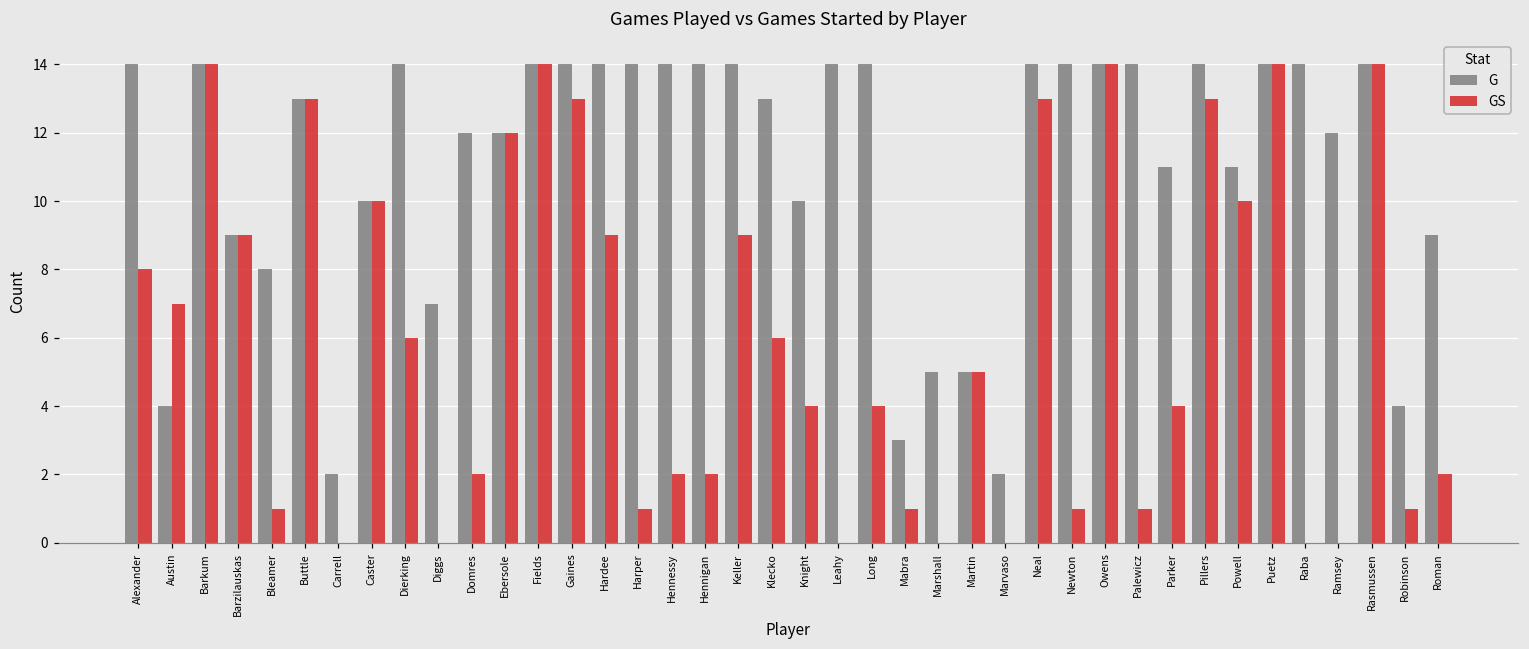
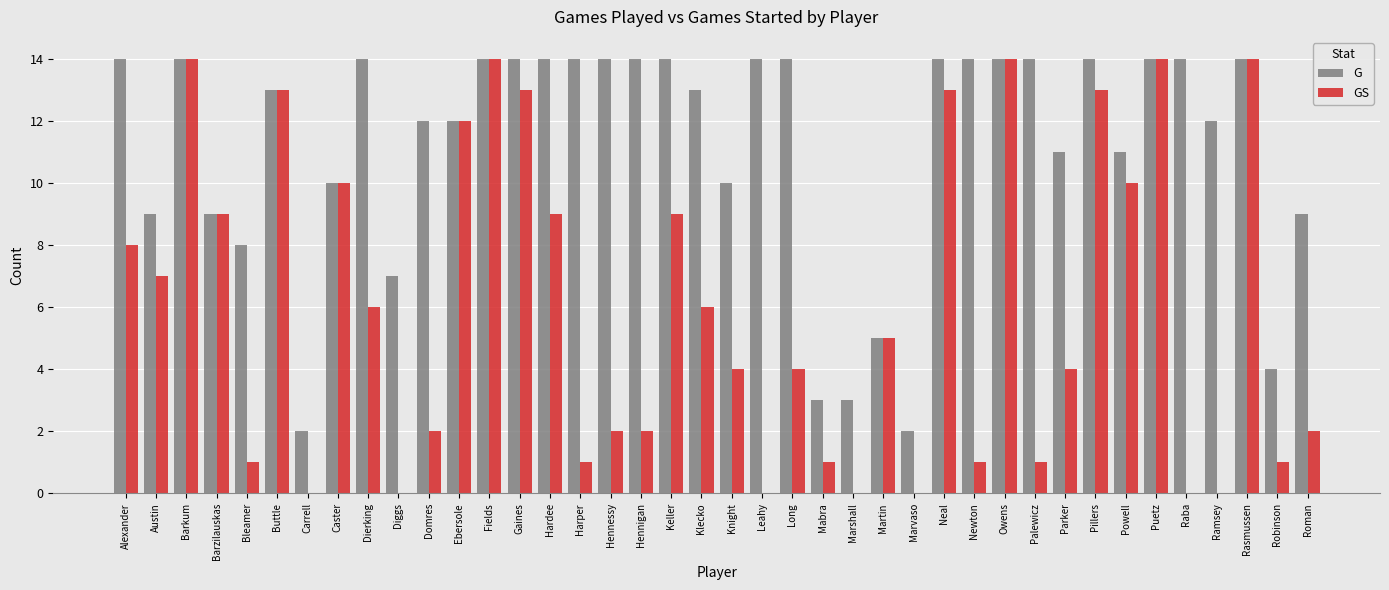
G, Austin: 4 -> 9
G, Marshall: 5 -> 3
